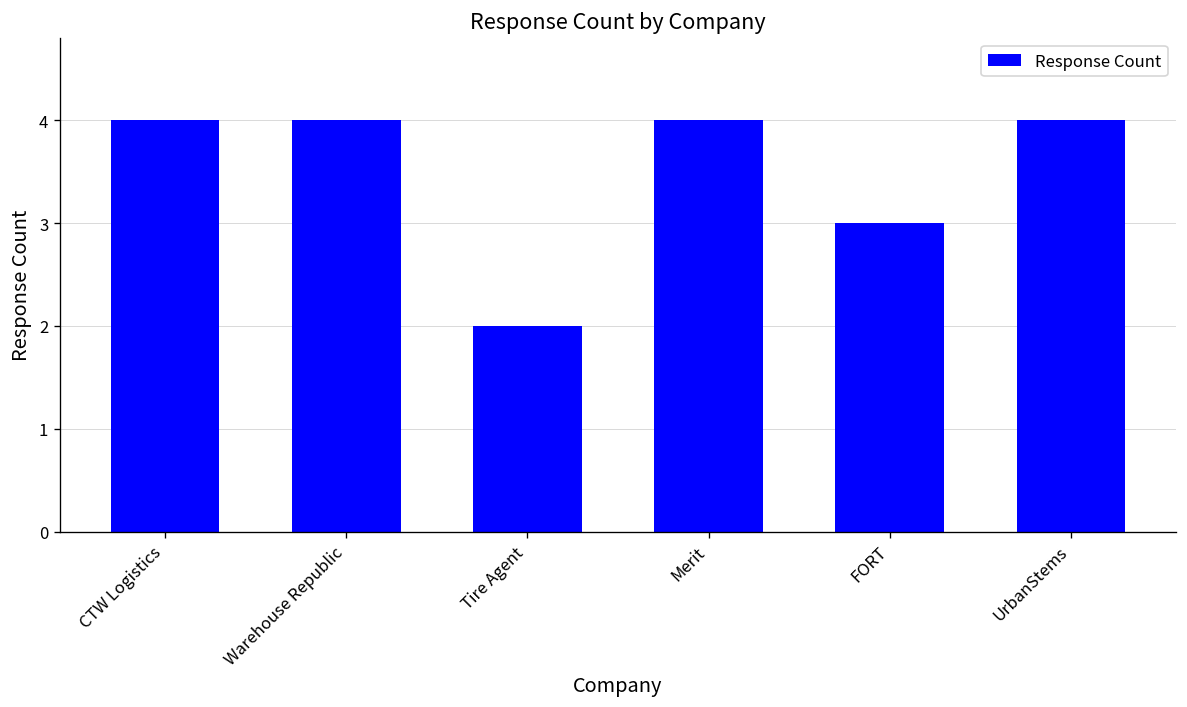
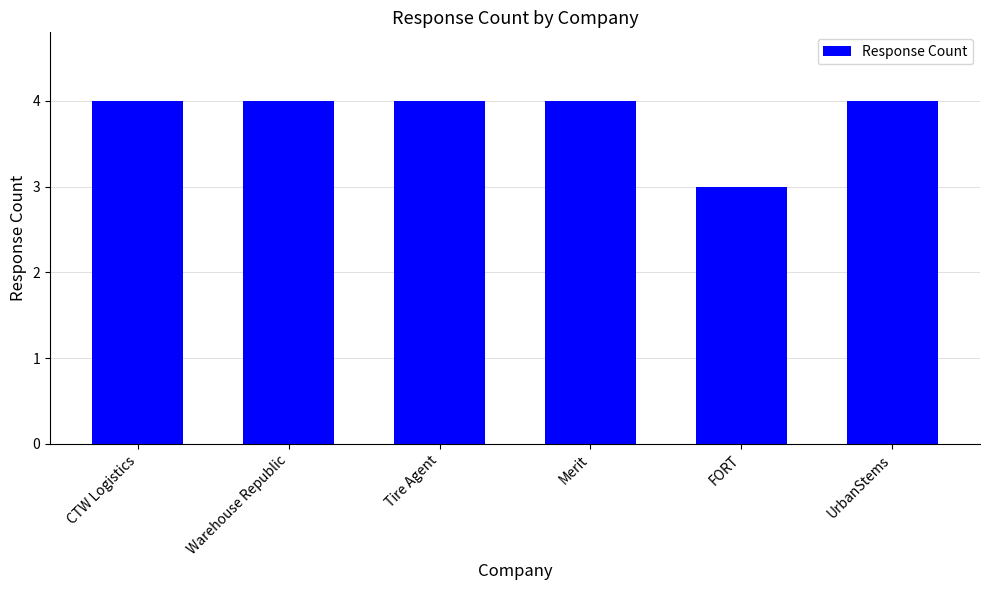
Tire Agent: 2 -> 4
